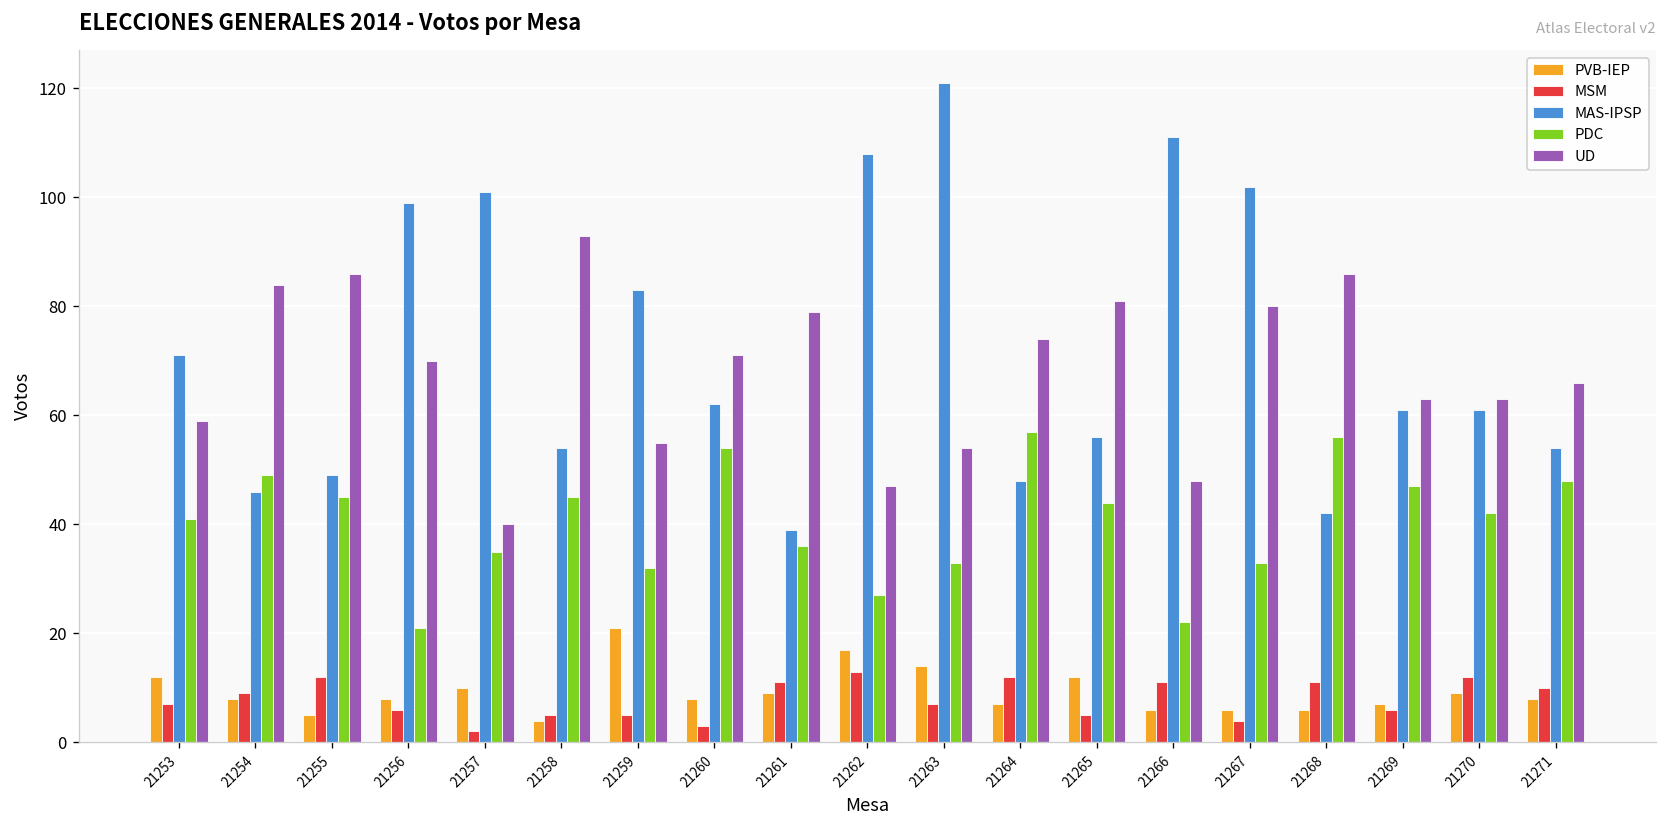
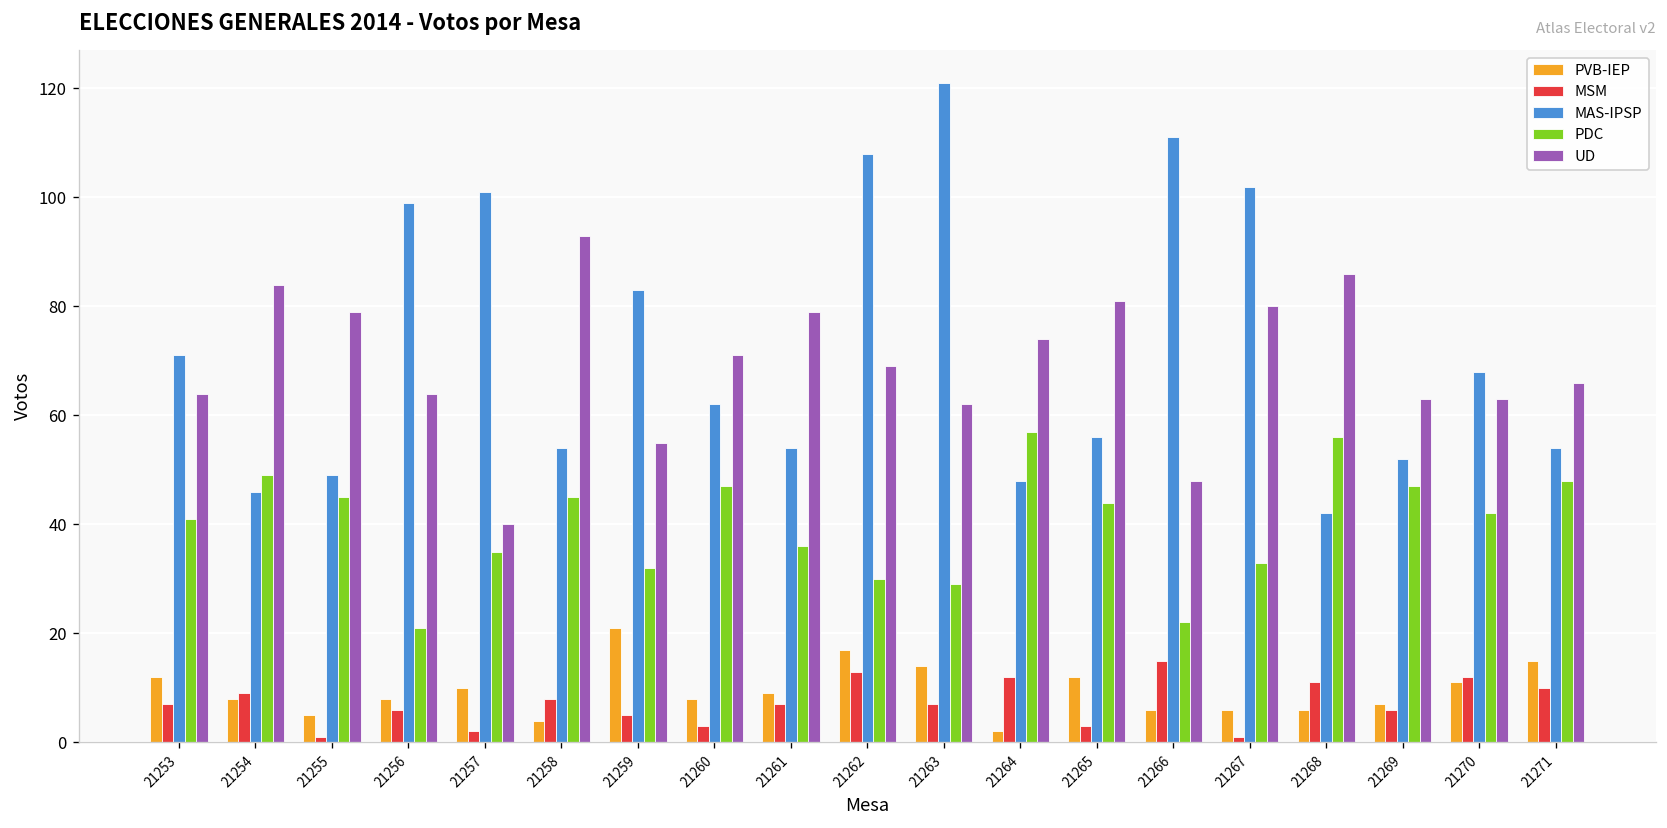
UD, 21253: 59 -> 64
MSM, 21255: 12 -> 1
UD, 21255: 86 -> 79
UD, 21256: 70 -> 64
MSM, 21258: 5 -> 8
PDC, 21260: 54 -> 47
MSM, 21261: 11 -> 7
MAS-IPSP, 21261: 39 -> 54
PDC, 21262: 27 -> 30
UD, 21262: 47 -> 69
PDC, 21263: 33 -> 29
UD, 21263: 54 -> 62
PVB-IEP, 21264: 7 -> 2
MSM, 21265: 5 -> 3
MSM, 21266: 11 -> 15
MSM, 21267: 4 -> 1
MAS-IPSP, 21269: 61 -> 52
PVB-IEP, 21270: 9 -> 11
MAS-IPSP, 21270: 61 -> 68
PVB-IEP, 21271: 8 -> 15
